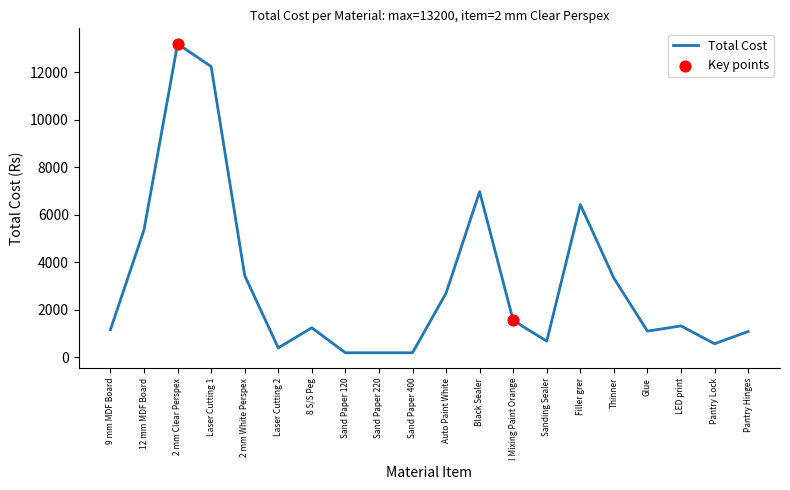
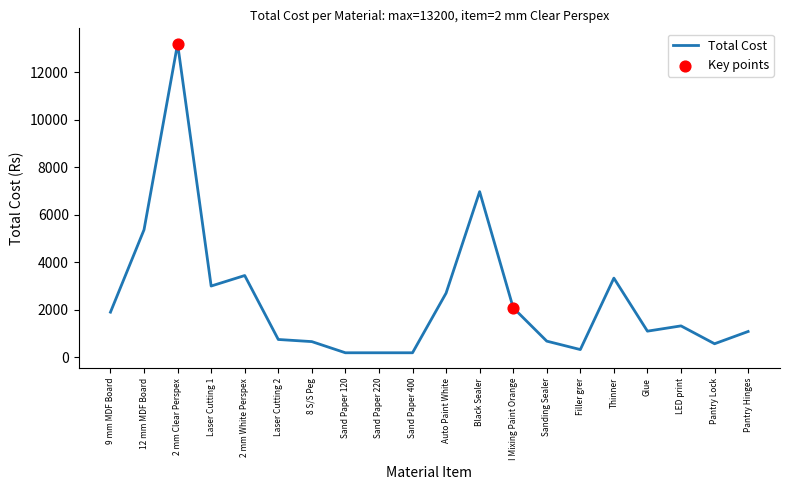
Total Cost, 9 mm MDF Board: 1200 -> 1900
Total Cost, Laser Cutting 1: 12200 -> 3000
Total Cost, Laser Cutting 2: 400 -> 800
Total Cost, 8 S/S Peg: 1200 -> 700
Total Cost, I Mixing Paint Orange: 1600 -> 2100
Total Cost, Filler grer: 6400 -> 300
